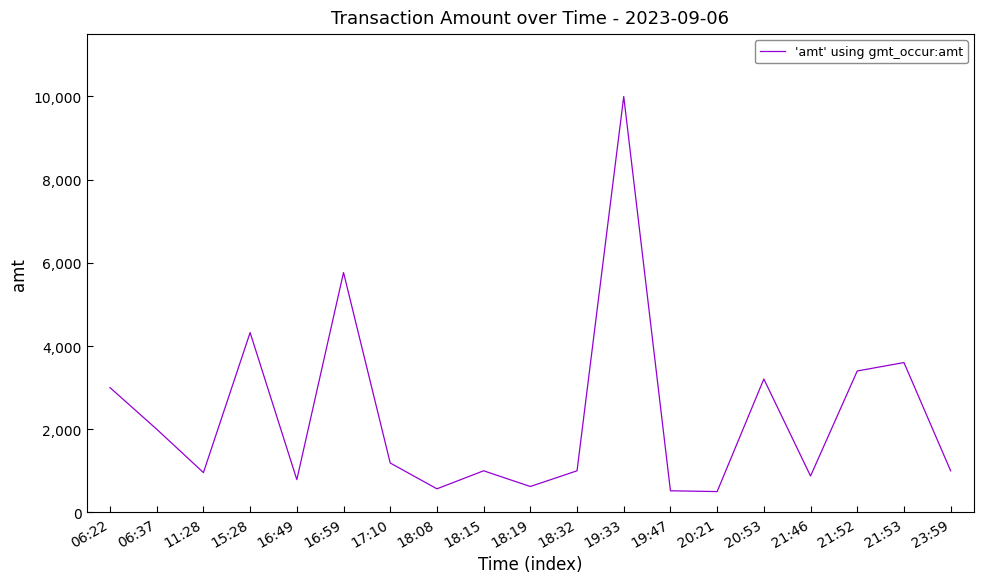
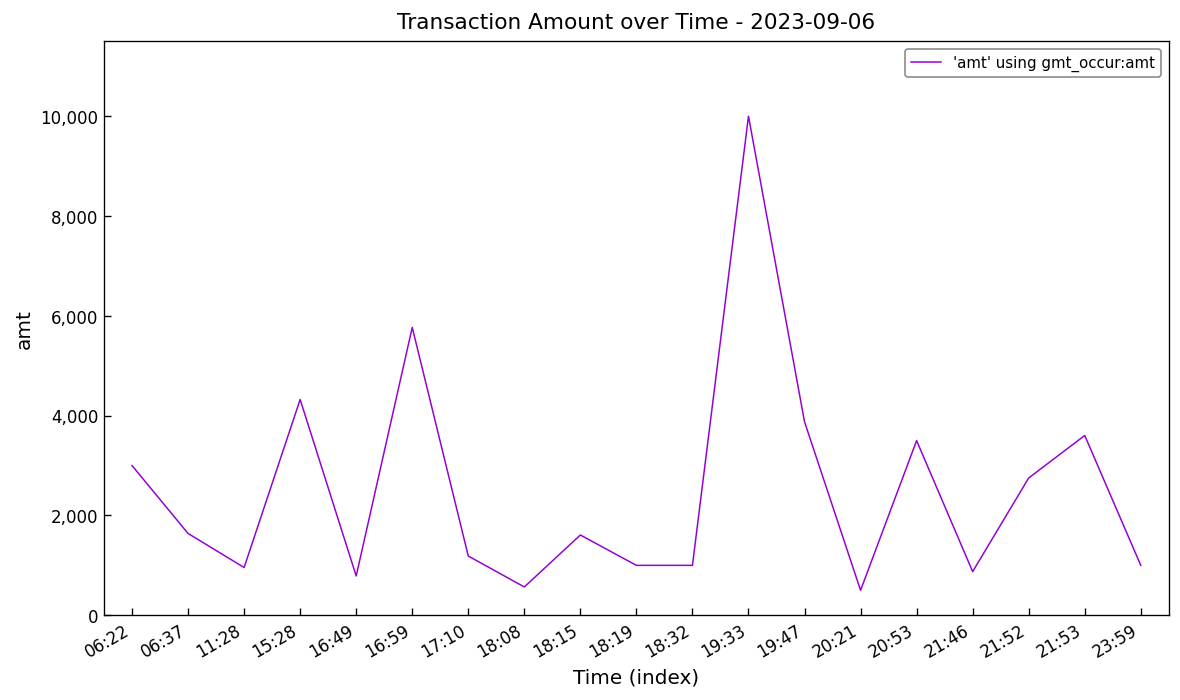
06:37: 2,000 -> 1,600
18:15: 1,000 -> 1,600
18:19: 600 -> 1,000
19:47: 500 -> 3,900
20:53: 3,200 -> 3,500
21:52: 3,400 -> 2,800
